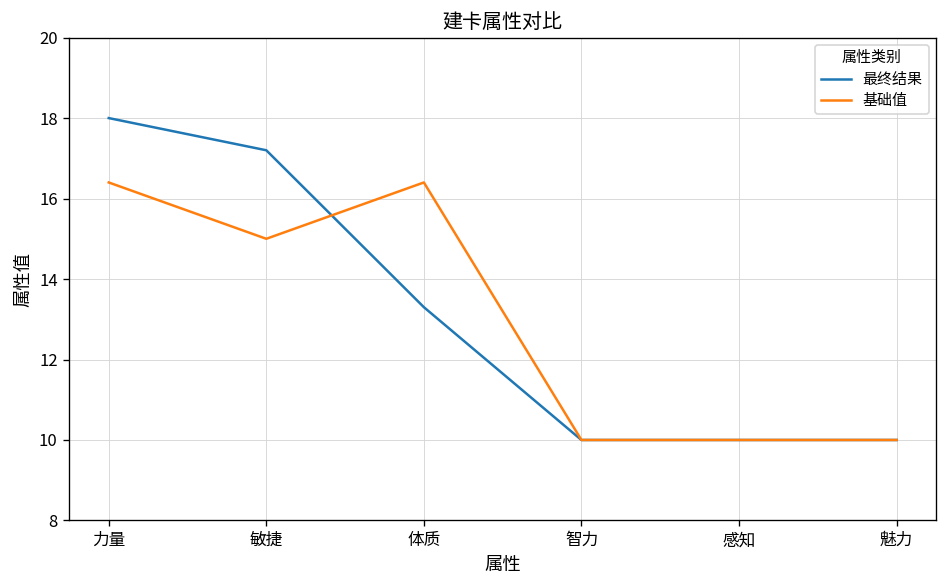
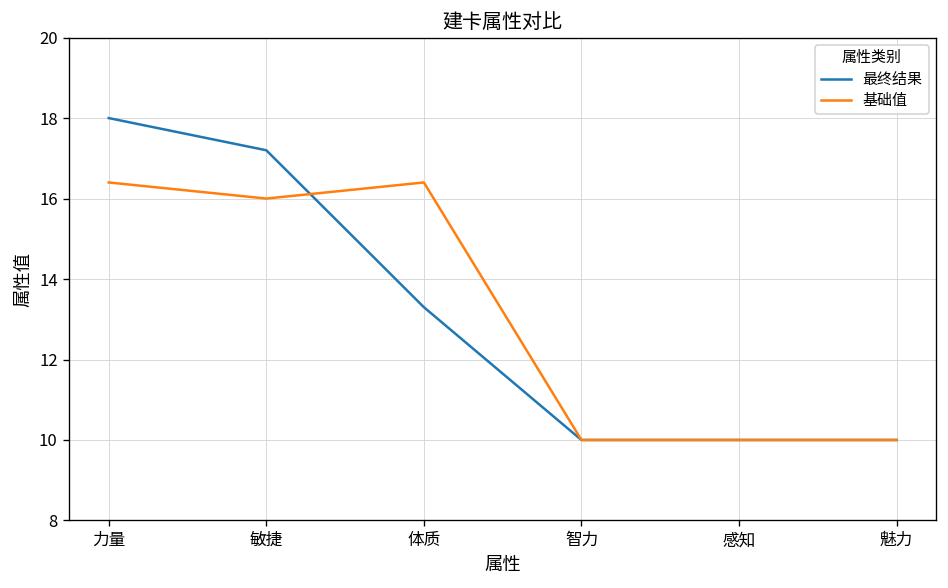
基础值, 敏捷: 15 -> 16
